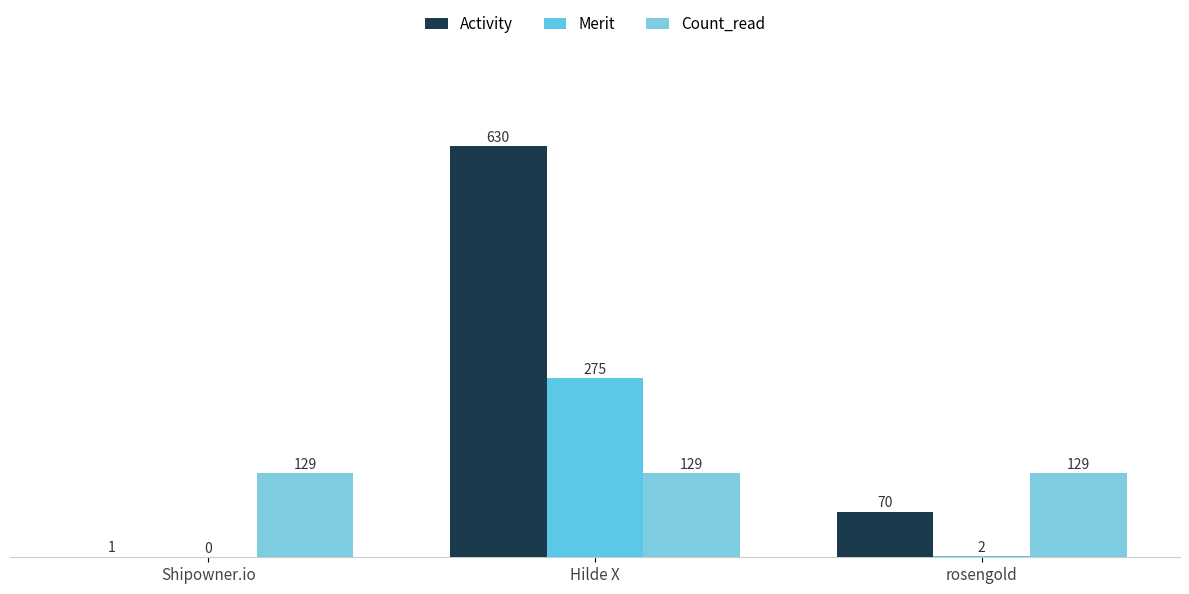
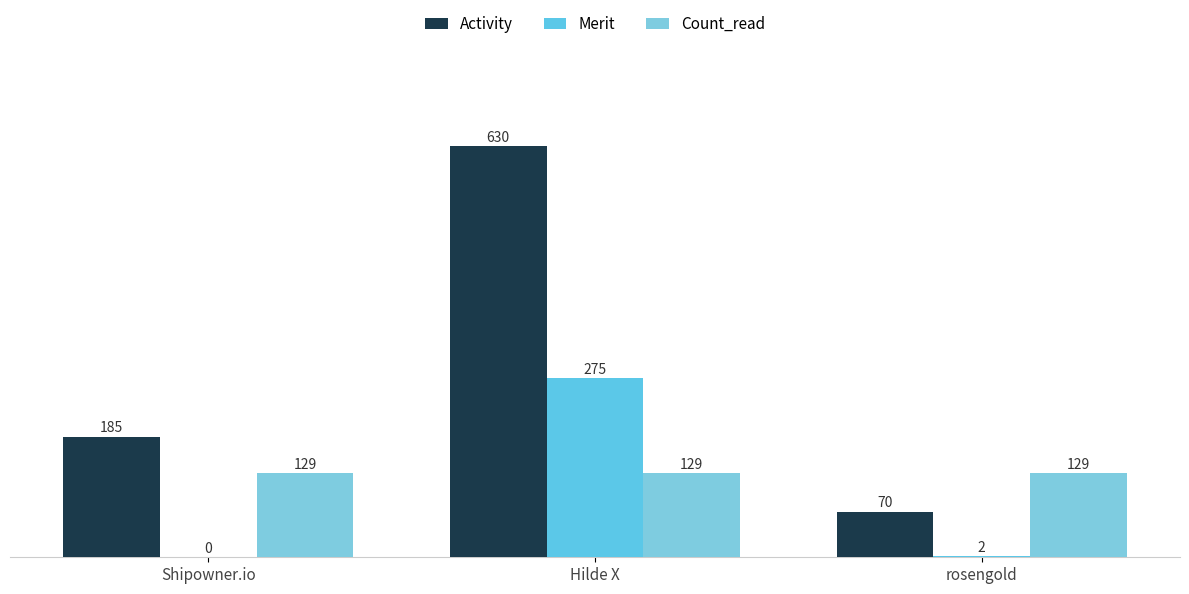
Activity, Shipowner.io: 1 -> 185
